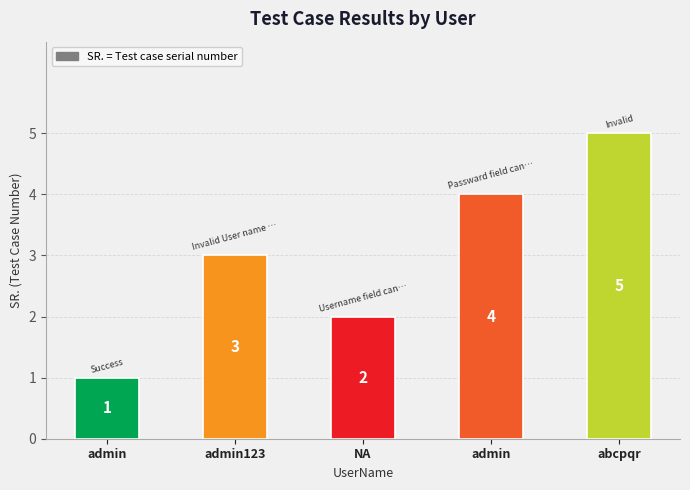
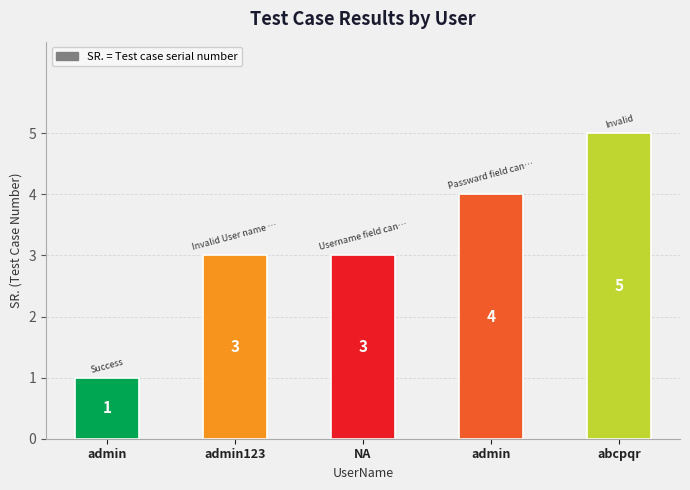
NA: 2 -> 3
